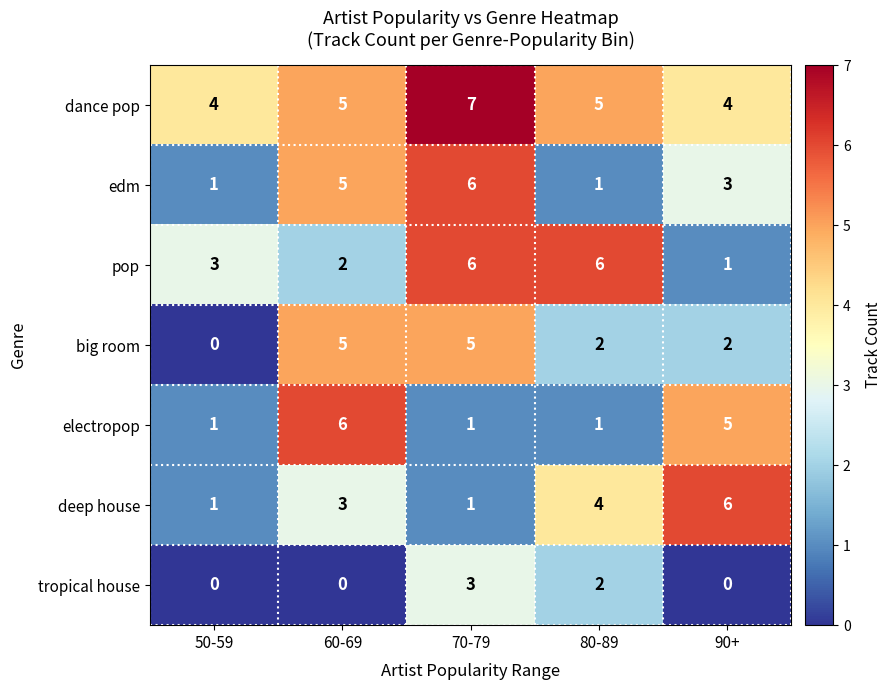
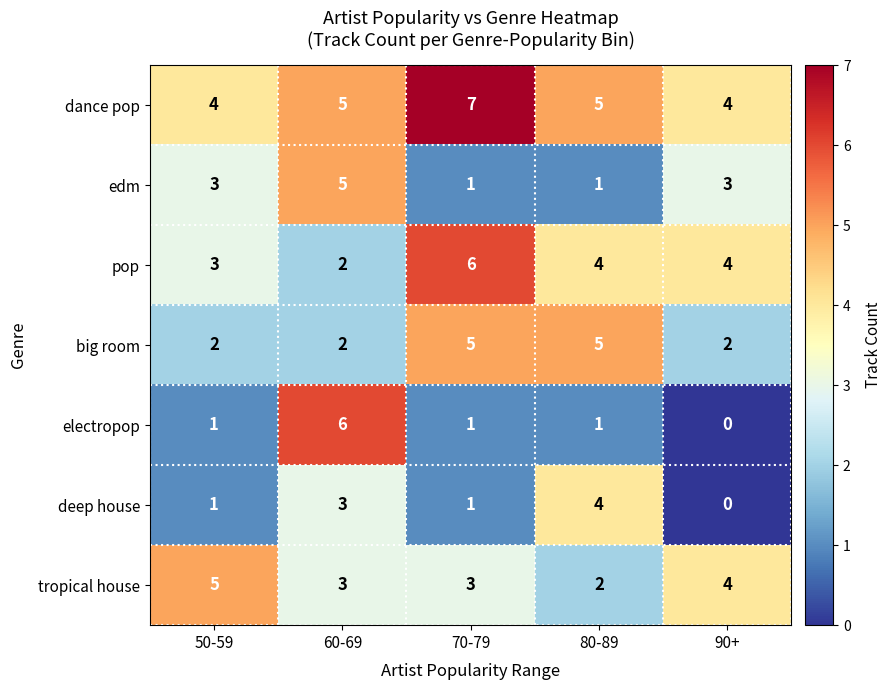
edm, 50-59: 1 -> 3
edm, 70-79: 6 -> 1
pop, 80-89: 6 -> 4
pop, 90+: 1 -> 4
big room, 50-59: 0 -> 2
big room, 60-69: 5 -> 2
big room, 80-89: 2 -> 5
electropop, 90+: 5 -> 0
deep house, 90+: 6 -> 0
tropical house, 50-59: 0 -> 5
tropical house, 60-69: 0 -> 3
tropical house, 90+: 0 -> 4
